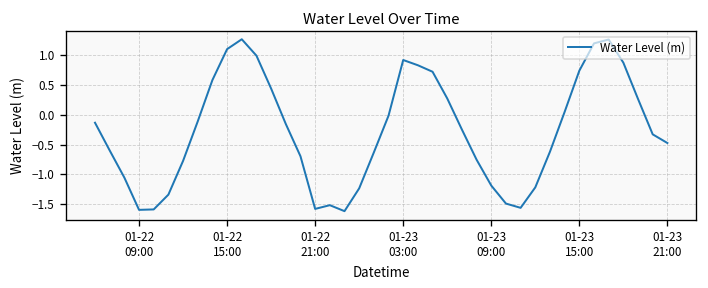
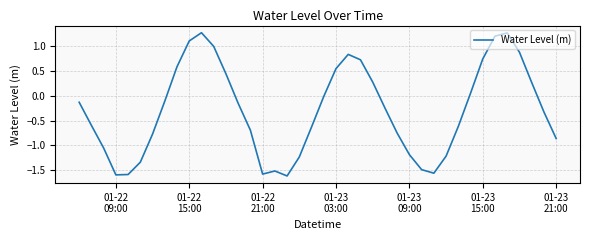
01-23 03:00: 0.9 -> 0.5
01-23 21:00: -0.5 -> -0.9
